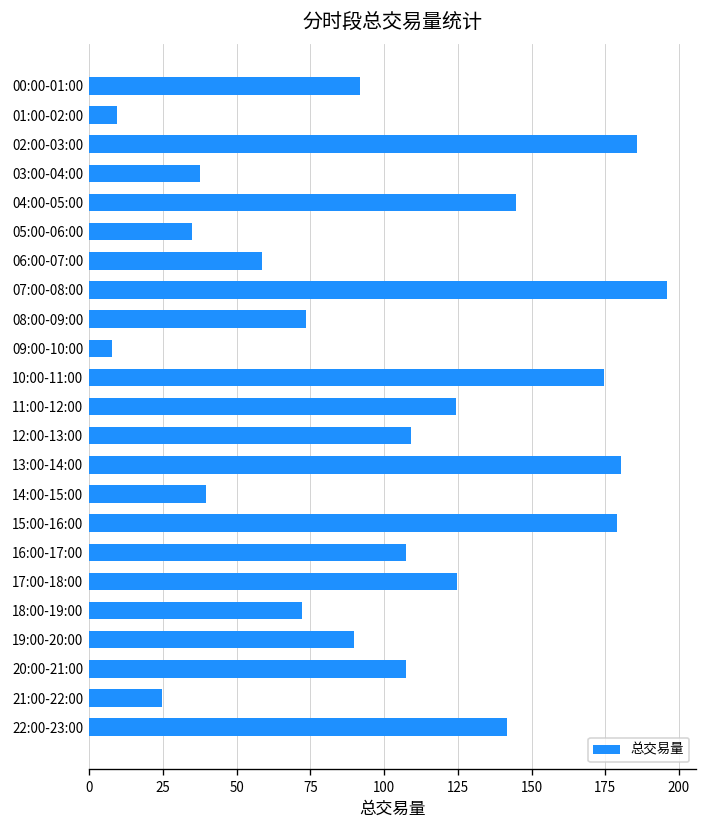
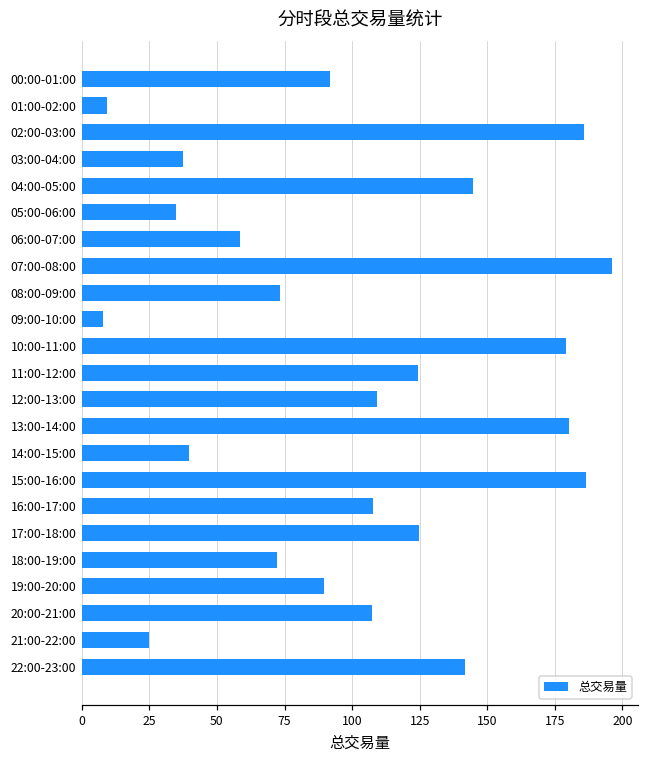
10:00-11:00: 175 -> 179
15:00-16:00: 179 -> 187
